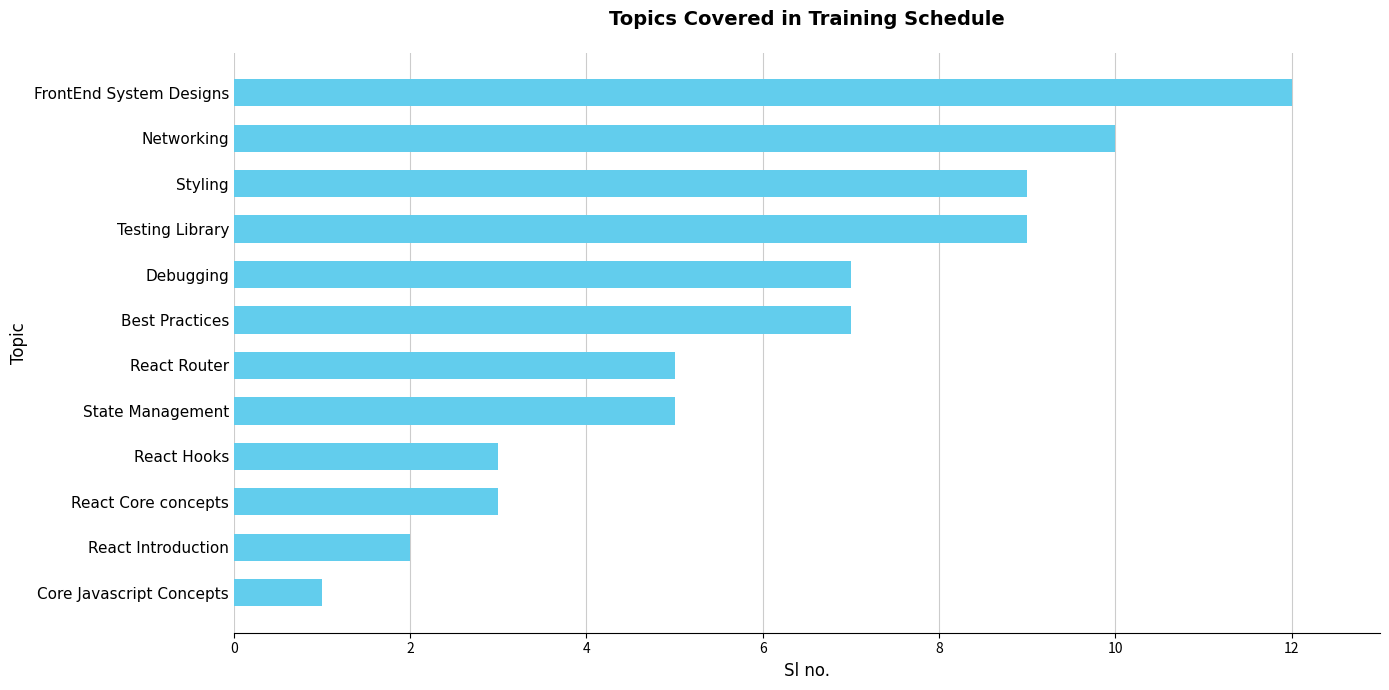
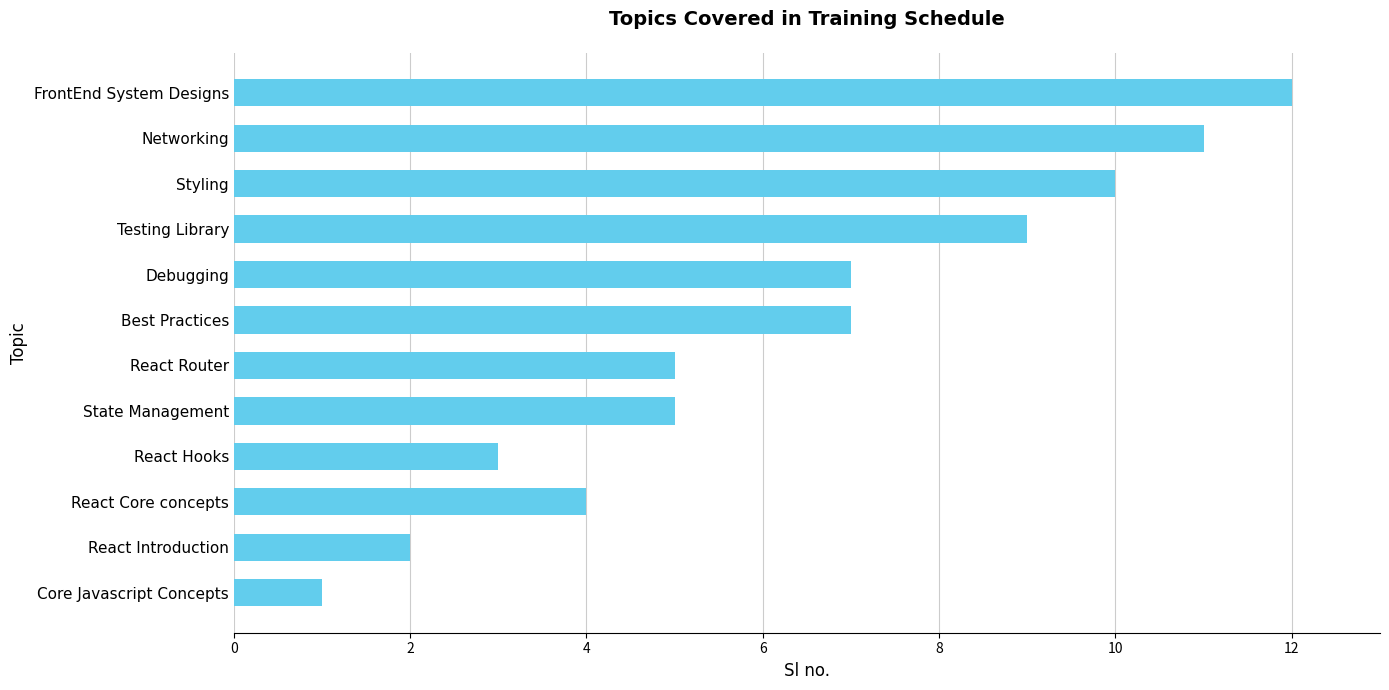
Networking: 10 -> 11
Styling: 9 -> 10
React Core concepts: 3 -> 4
